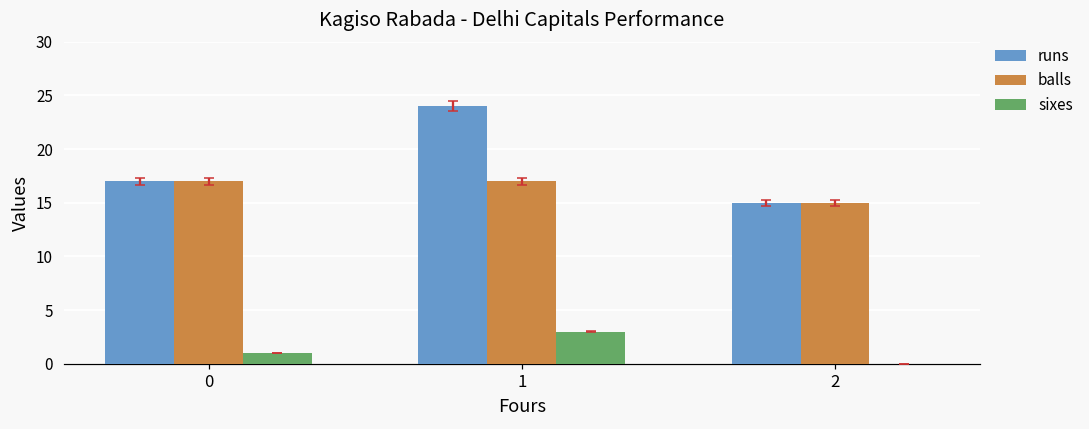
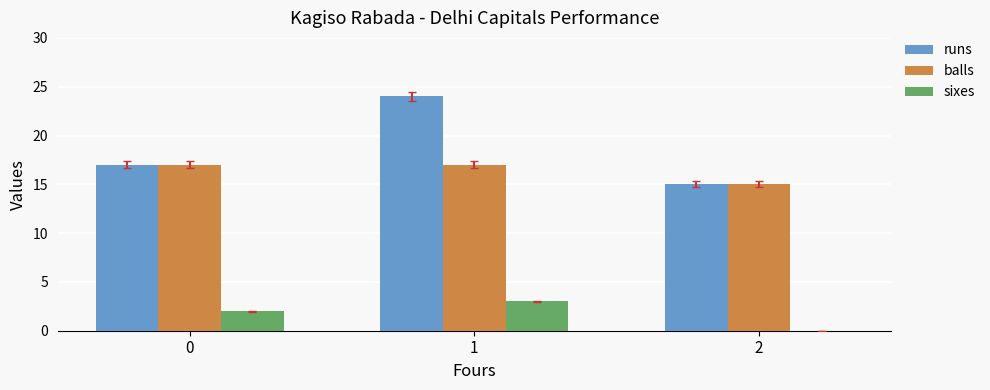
sixes, 0: 1 -> 2
